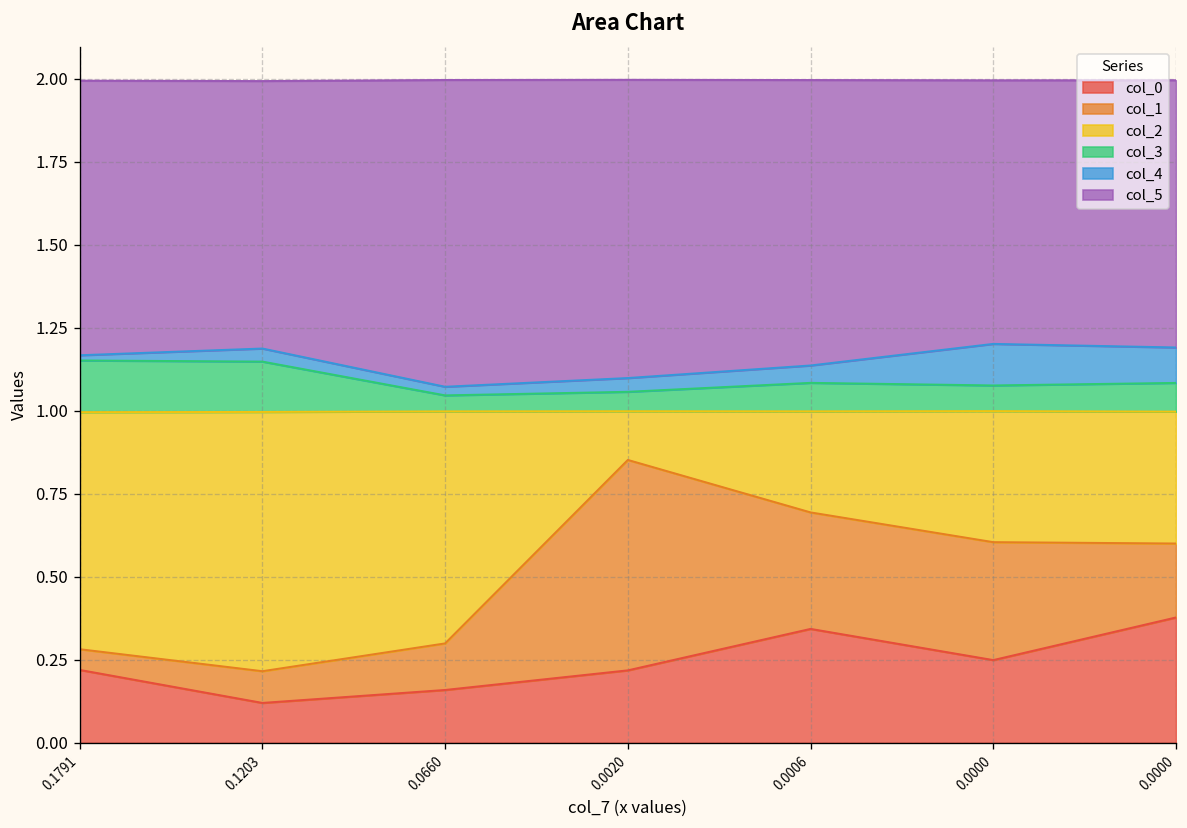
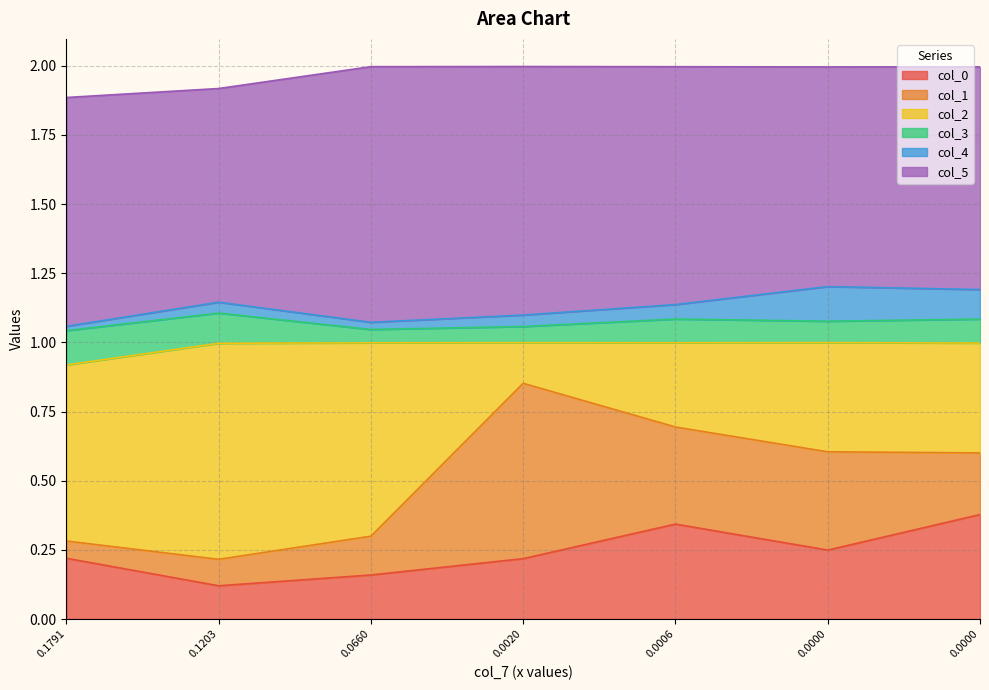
col_2, 0.1791: 0.71 -> 0.64
col_3, 0.1791: 0.16 -> 0.12
col_3, 0.1203: 0.15 -> 0.11
col_5, 0.1203: 0.81 -> 0.77
